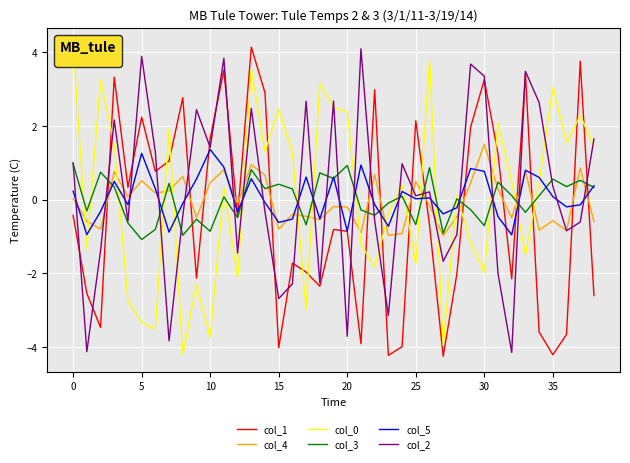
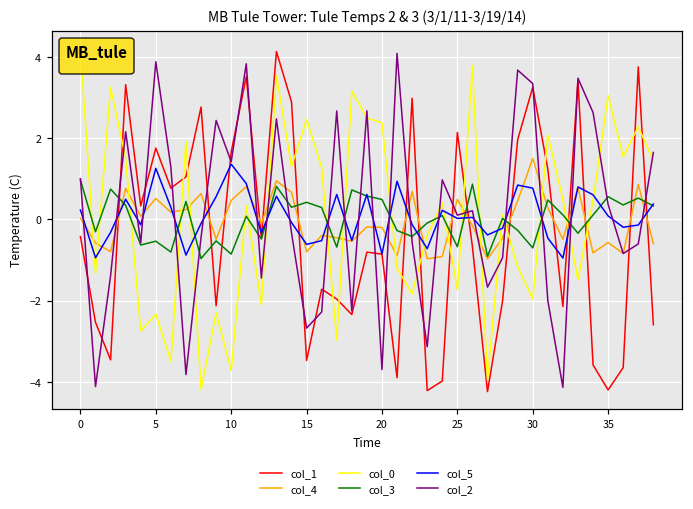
col_1, 5: 2.2 -> 1.8
col_0, 5: -3.3 -> -2.3
col_3, 5: -1.1 -> -0.5
col_1, 15: -4.0 -> -3.5
col_3, 20: 0.9 -> 0.5
